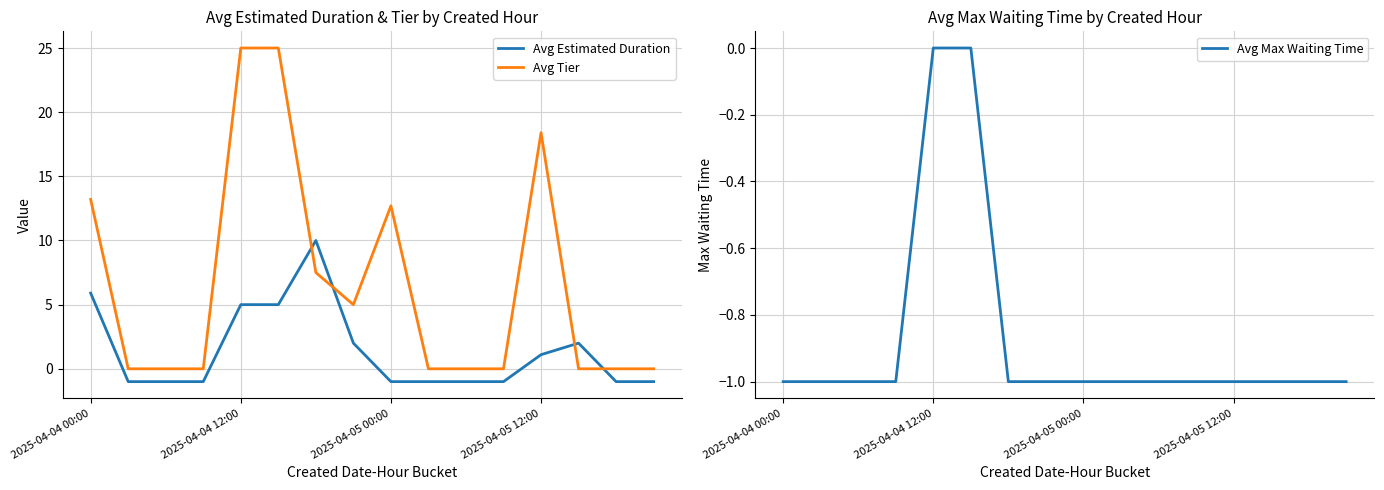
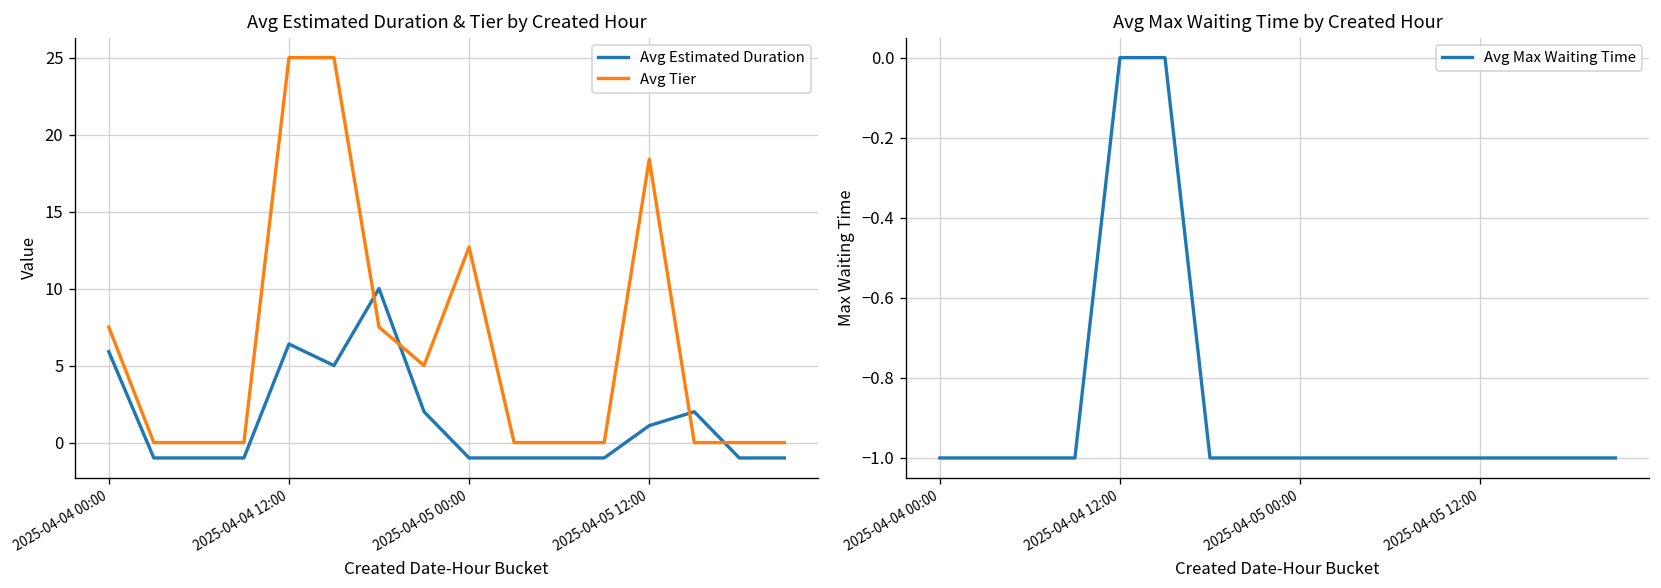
Avg Estimated Duration & Tier by Created Hour, Avg Tier, 2025-04-04 00:00: 13.2 -> 7.5
Avg Estimated Duration & Tier by Created Hour, Avg Estimated Duration, 2025-04-04 12:00: 5.0 -> 6.4
